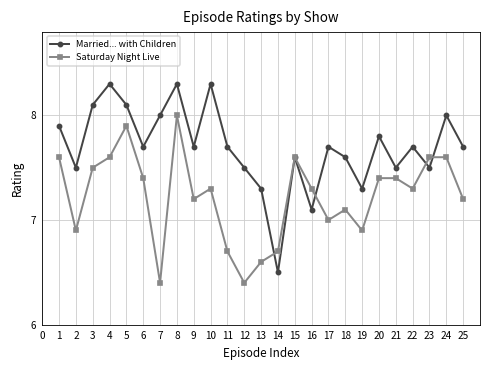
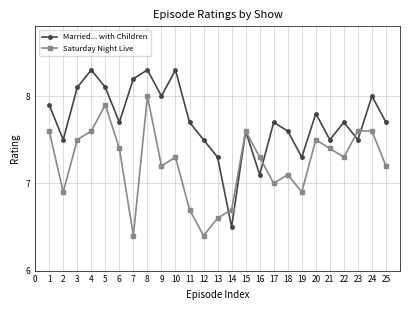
Married... with Children, 7: 8.0 -> 8.2
Married... with Children, 9: 7.7 -> 8.0
Saturday Night Live, 20: 7.4 -> 7.5
